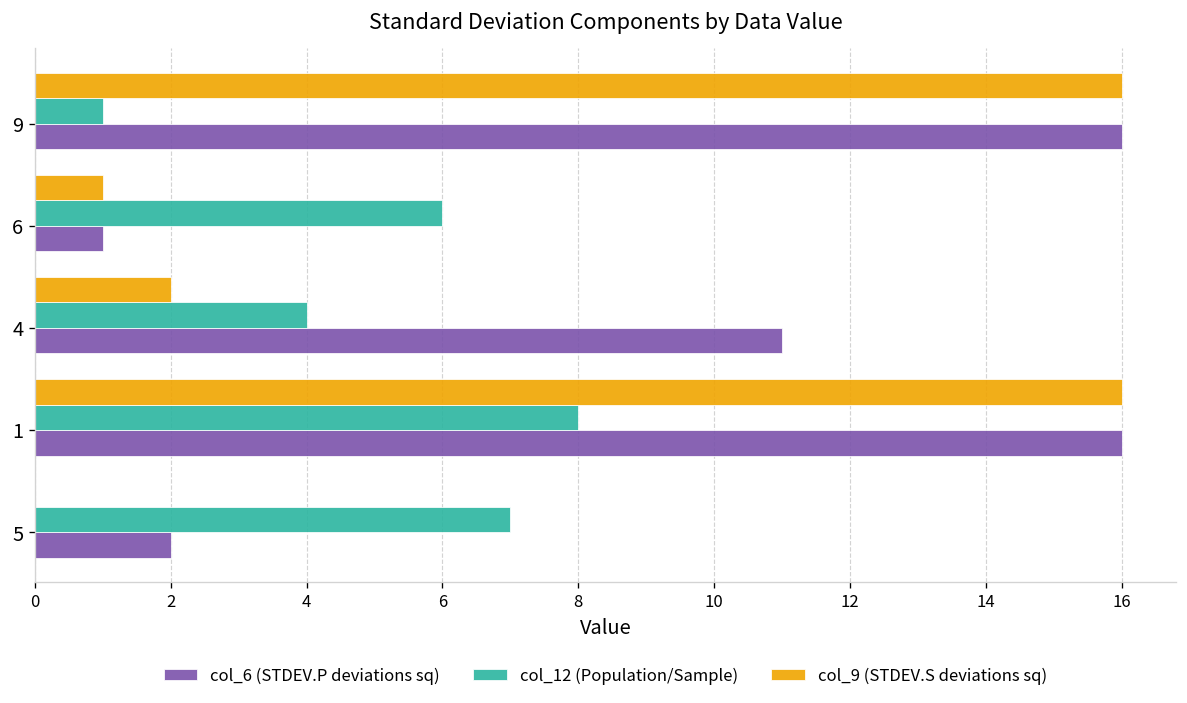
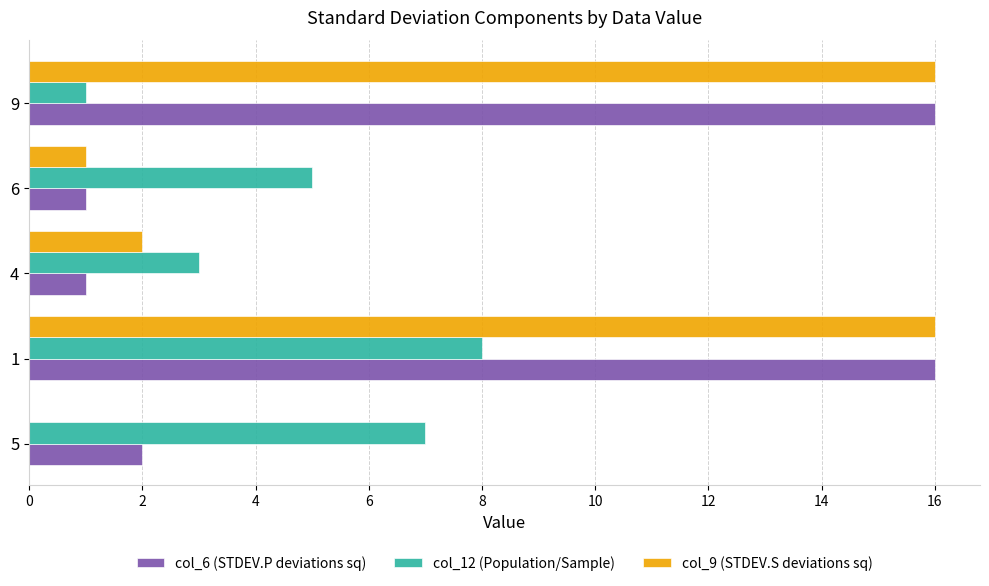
col_12 (Population/Sample), 6: 6 -> 5
col_12 (Population/Sample), 4: 4 -> 3
col_6 (STDEV.P deviations sq), 4: 11 -> 1
